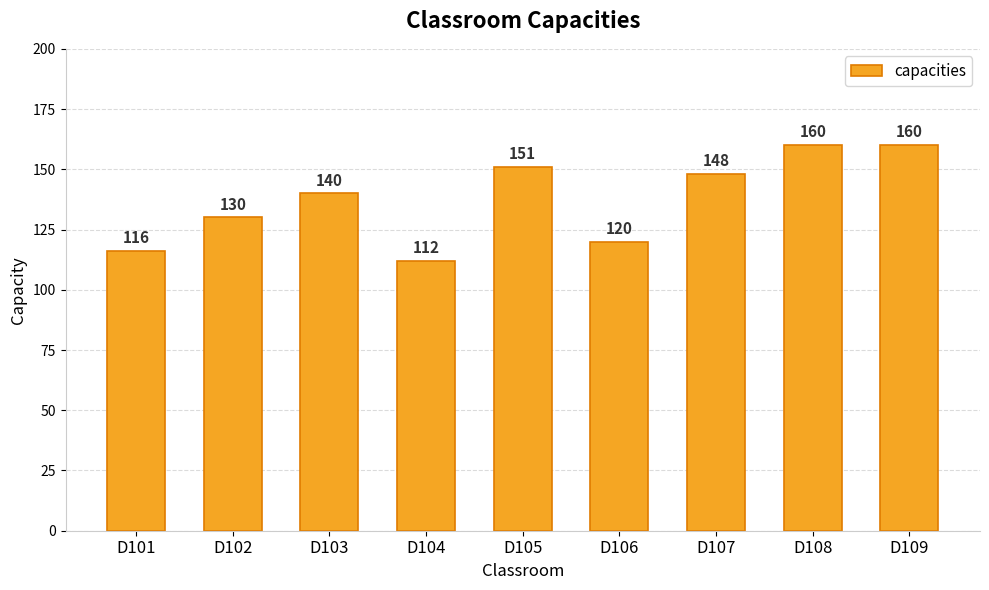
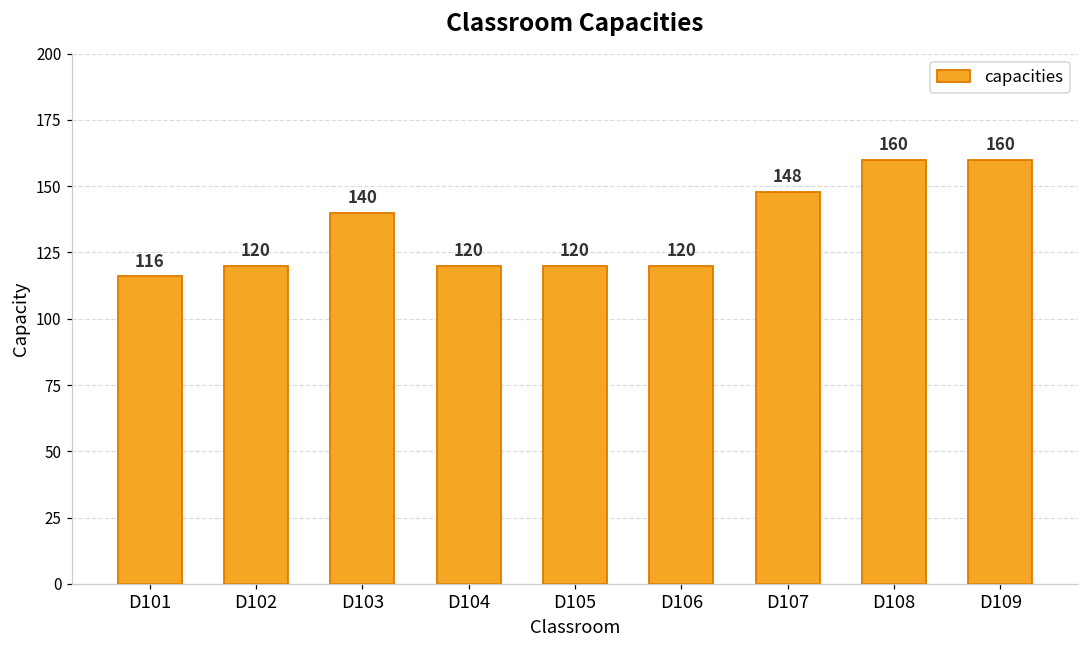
D102: 130 -> 120
D104: 112 -> 120
D105: 151 -> 120
